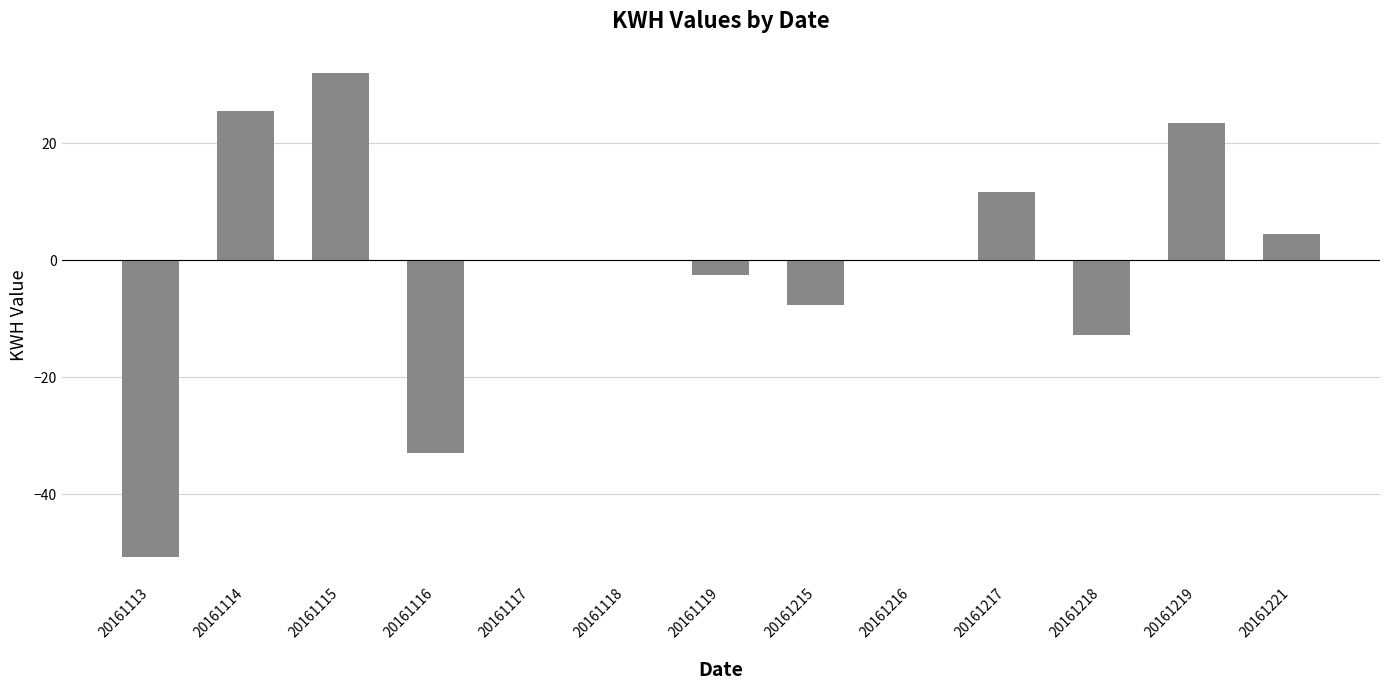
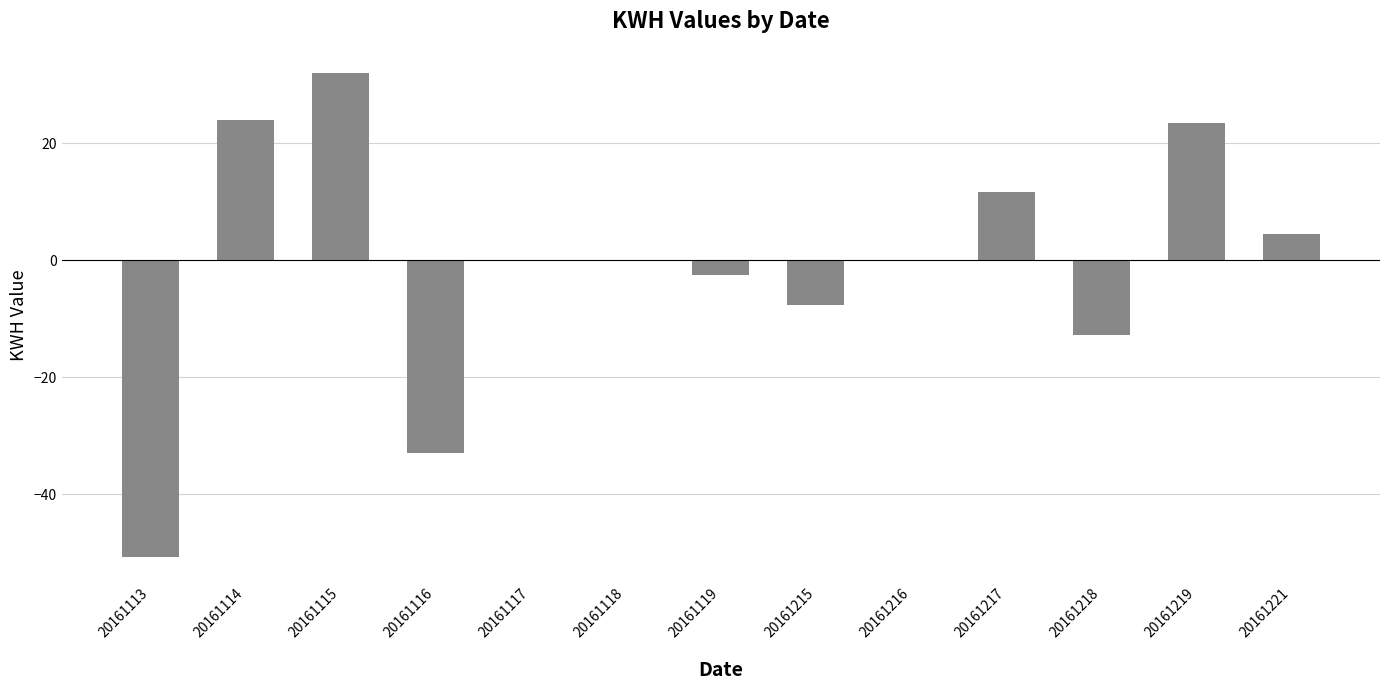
20161114: 25 -> 24
